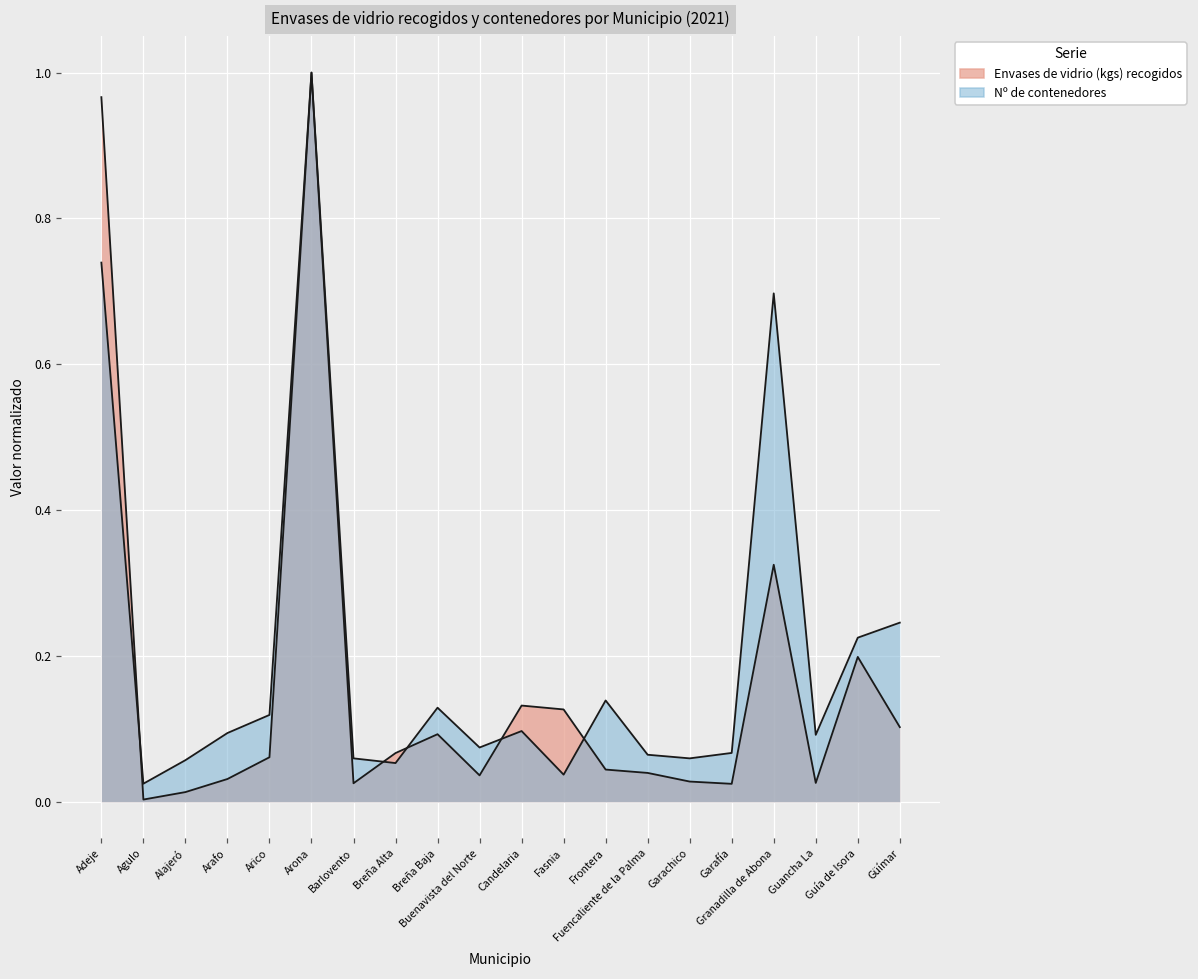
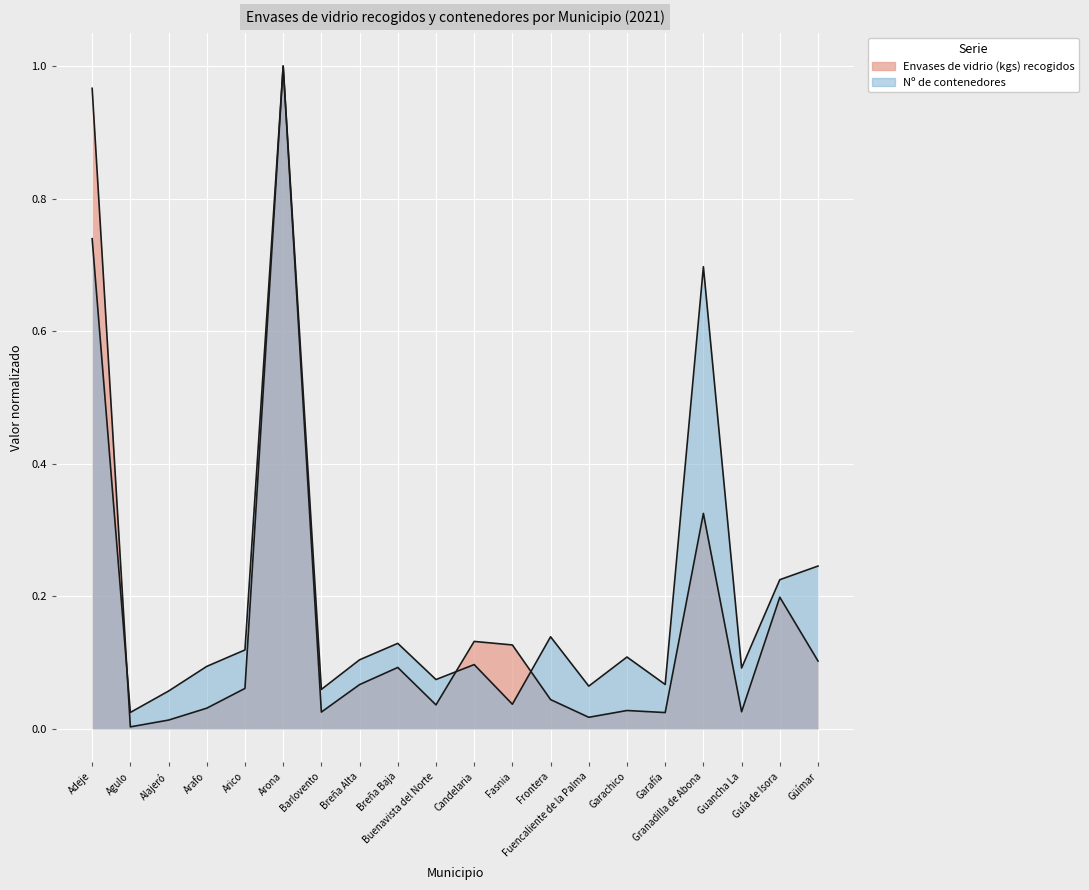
Nº de contenedores, Breña Alta: 0.05 -> 0.10
Envases de vidrio (kgs) recogidos, Fuencaliente de la Palma: 0.04 -> 0.02
Nº de contenedores, Garachico: 0.06 -> 0.11
